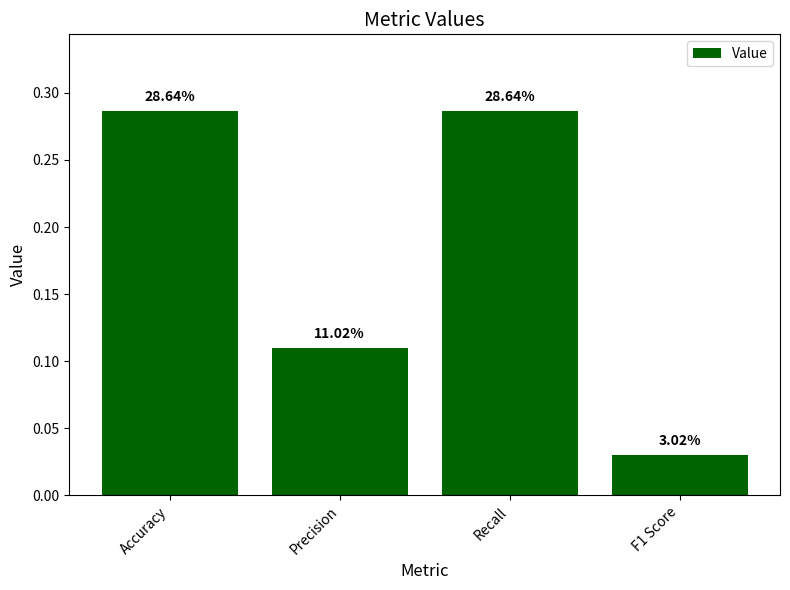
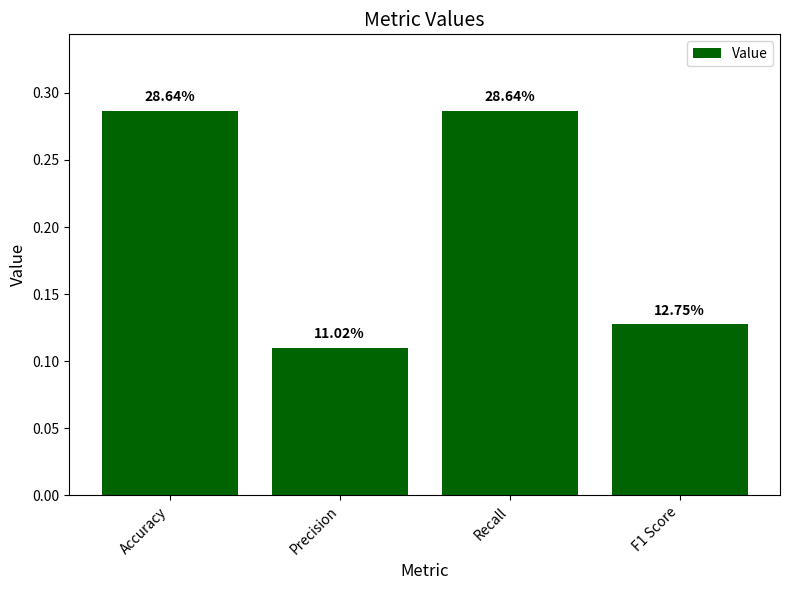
F1 Score: 3.02% -> 12.75%
